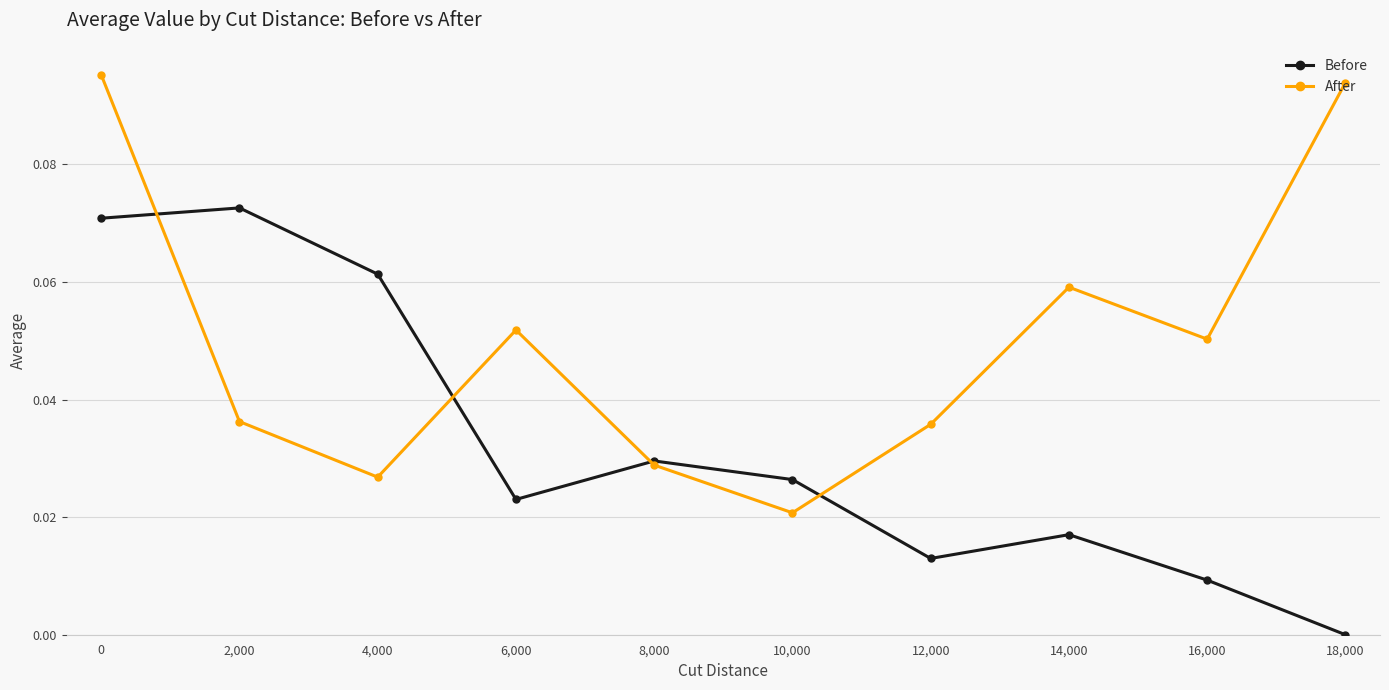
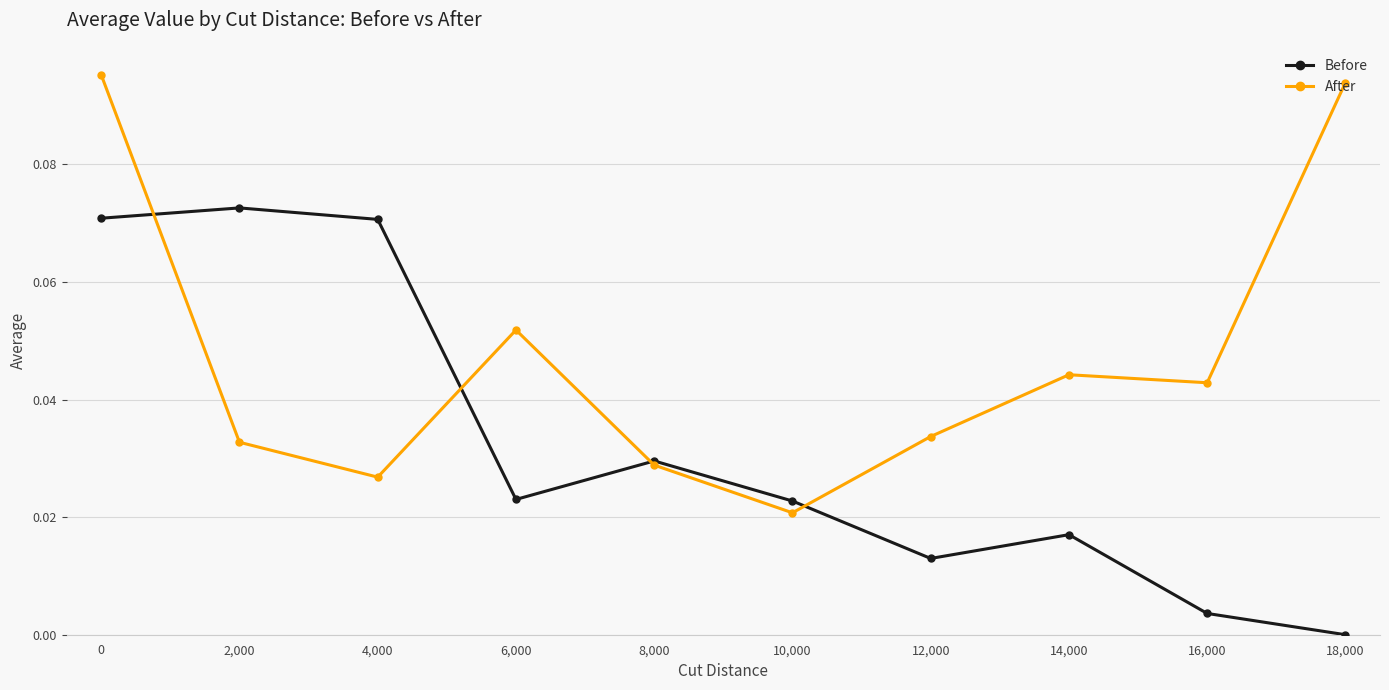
After, 2,000: 0.036 -> 0.033
Before, 4,000: 0.061 -> 0.071
Before, 10,000: 0.026 -> 0.023
After, 12,000: 0.036 -> 0.034
After, 14,000: 0.059 -> 0.044
Before, 16,000: 0.009 -> 0.004
After, 16,000: 0.050 -> 0.043
